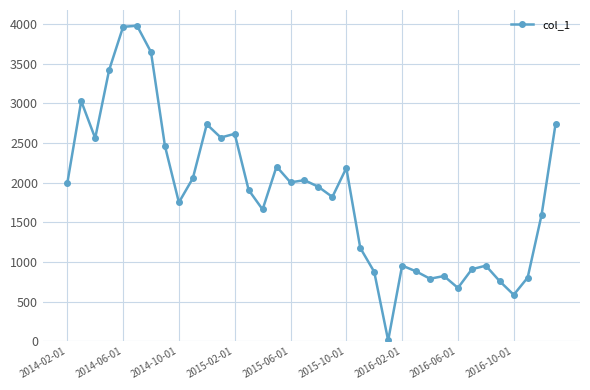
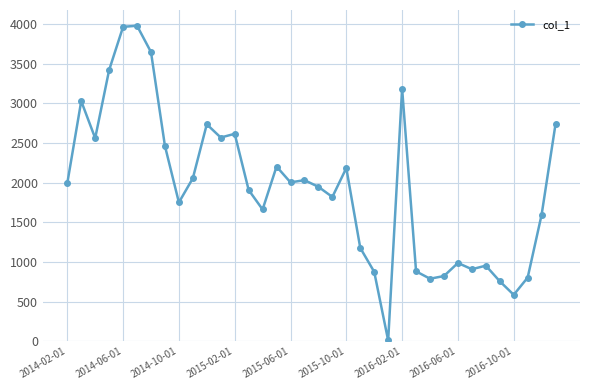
2016-02-01: 1000 -> 3200
2016-06-01: 700 -> 1000
